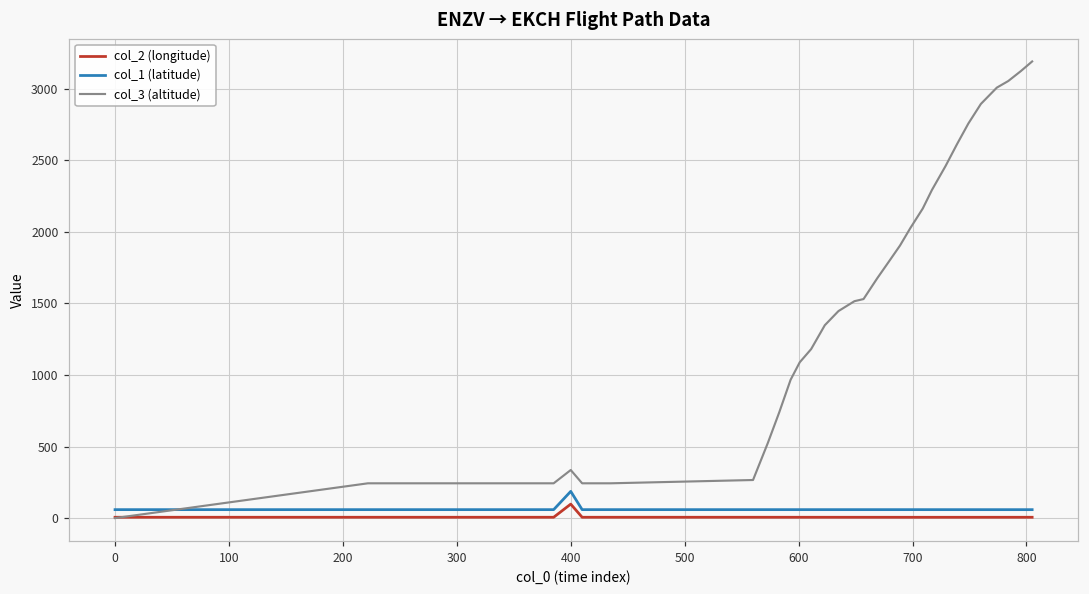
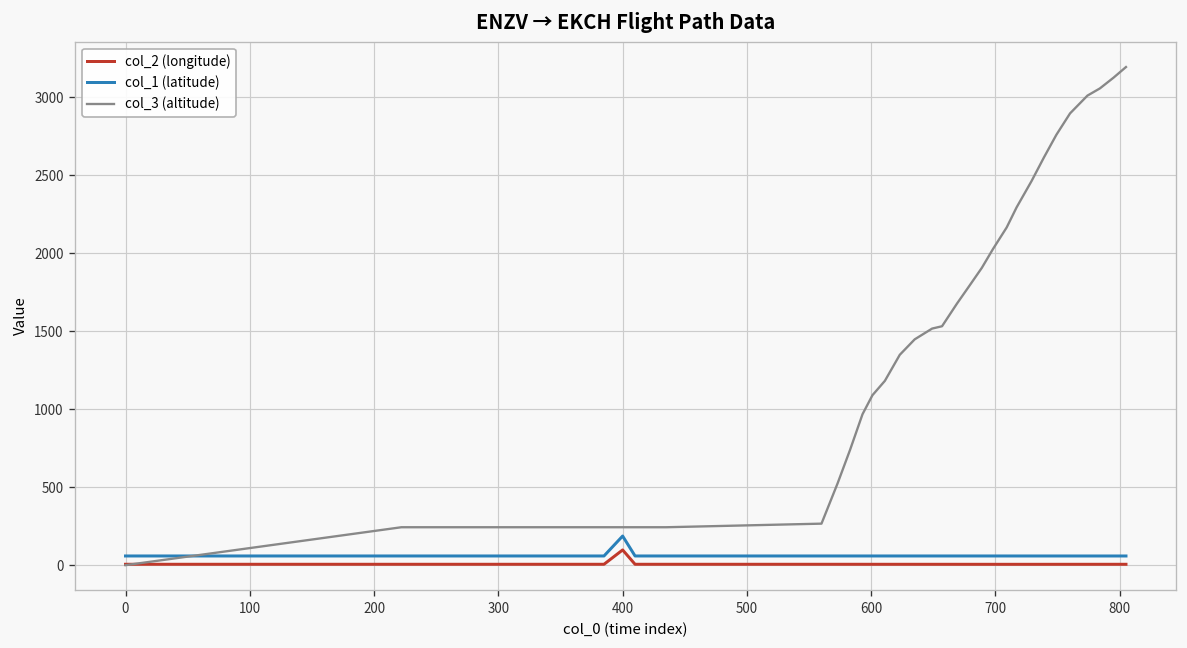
col_3 (altitude), 400: 340 -> 240
